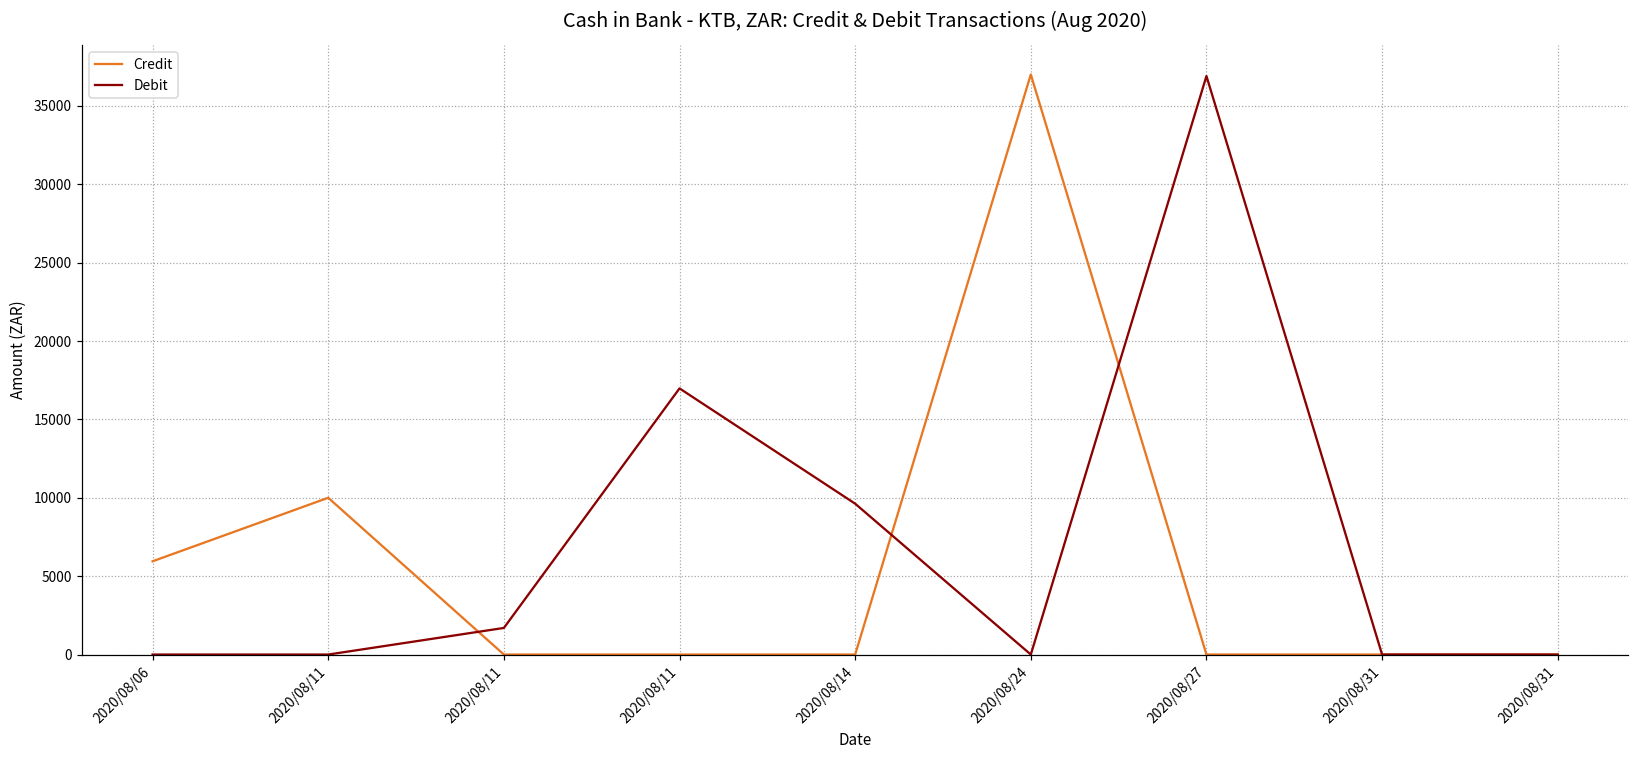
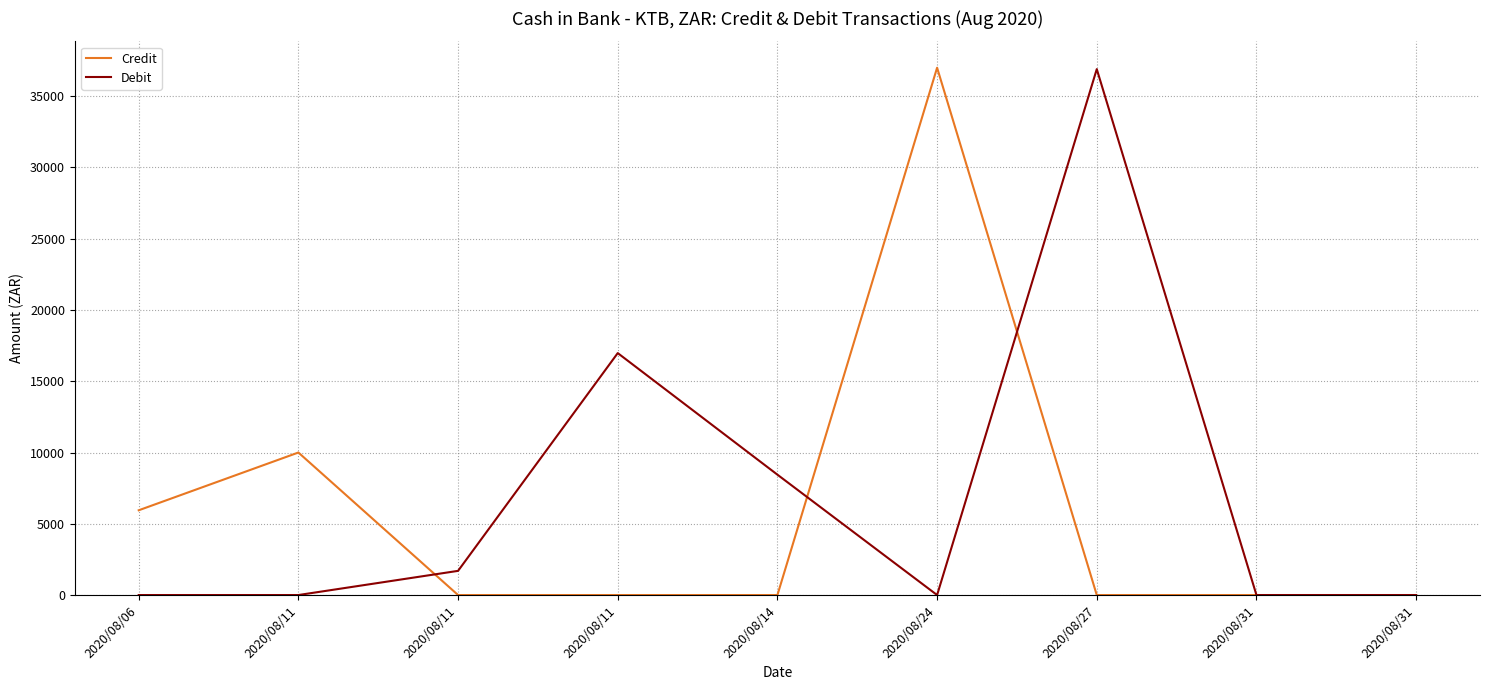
Debit, 2020/08/14: 9600 -> 8400
